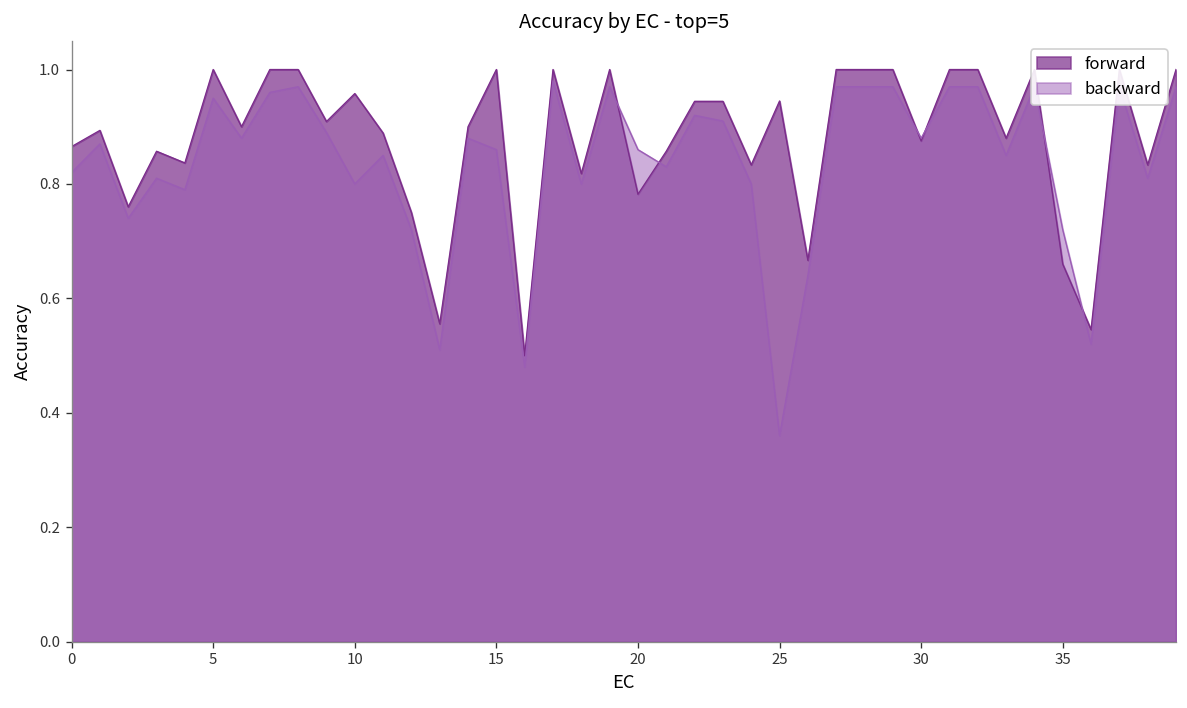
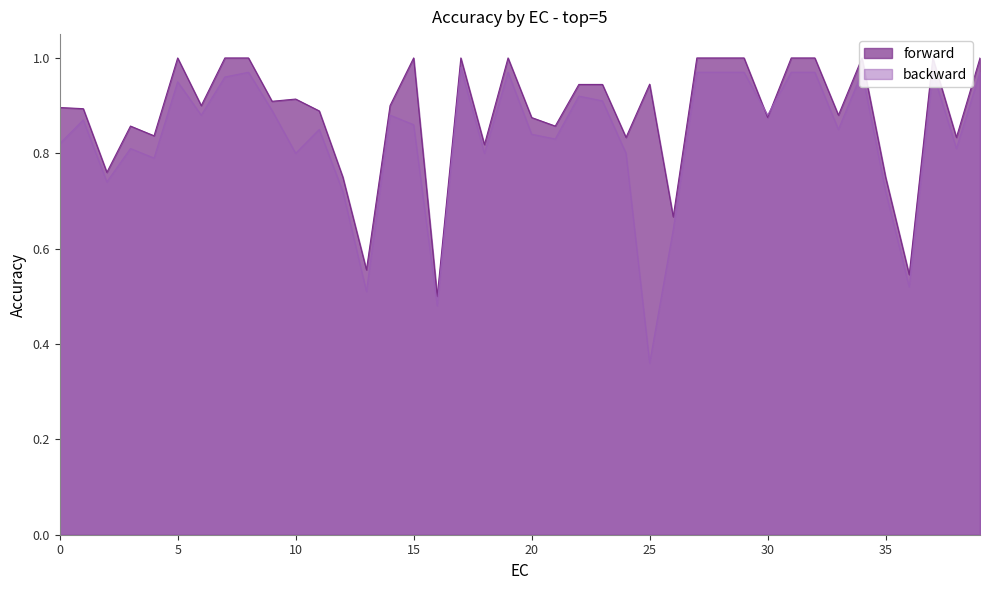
forward, 0: 0.87 -> 0.90
forward, 10: 0.96 -> 0.91
forward, 20: 0.78 -> 0.88
backward, 20: 0.86 -> 0.84
forward, 35: 0.66 -> 0.75
